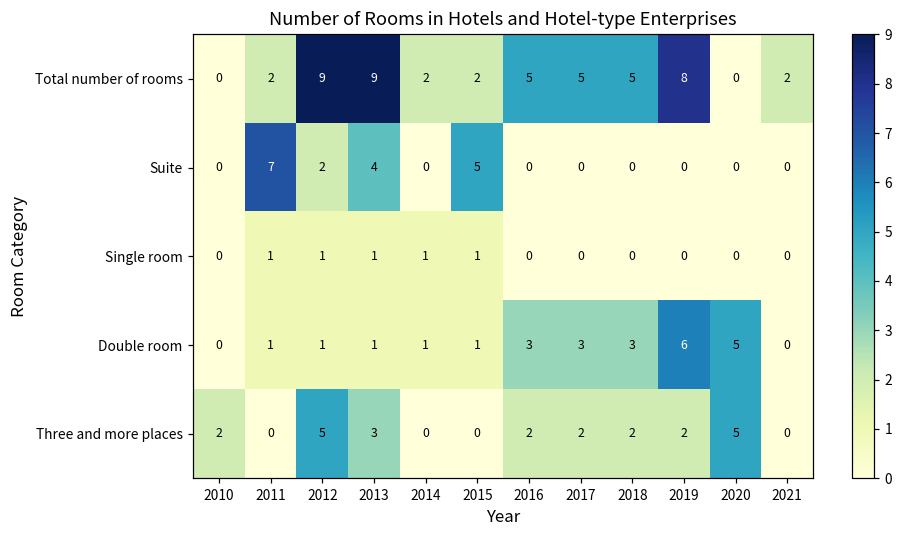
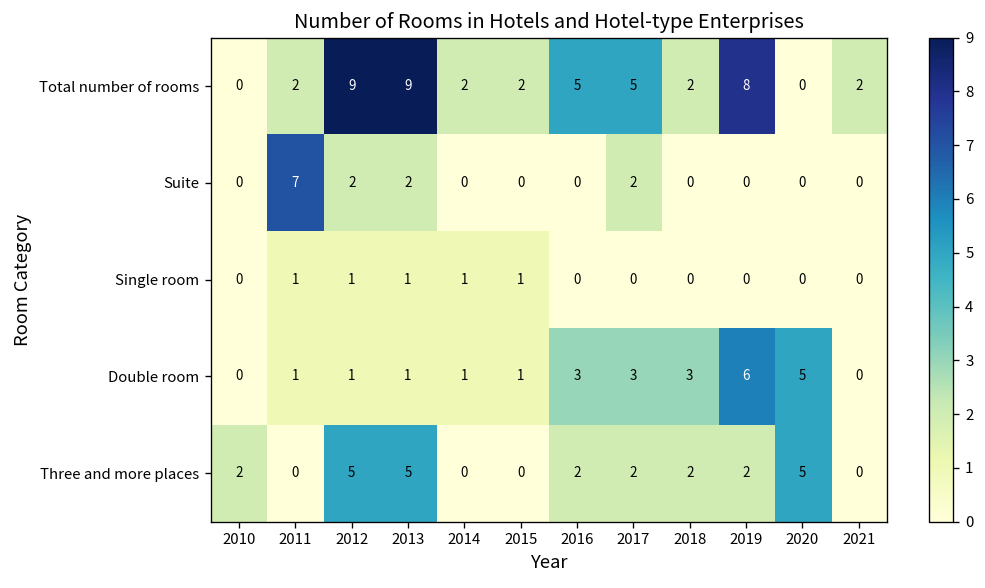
Total number of rooms, 2018: 5 -> 2
Suite, 2013: 4 -> 2
Suite, 2015: 5 -> 0
Suite, 2017: 0 -> 2
Three and more places, 2013: 3 -> 5
